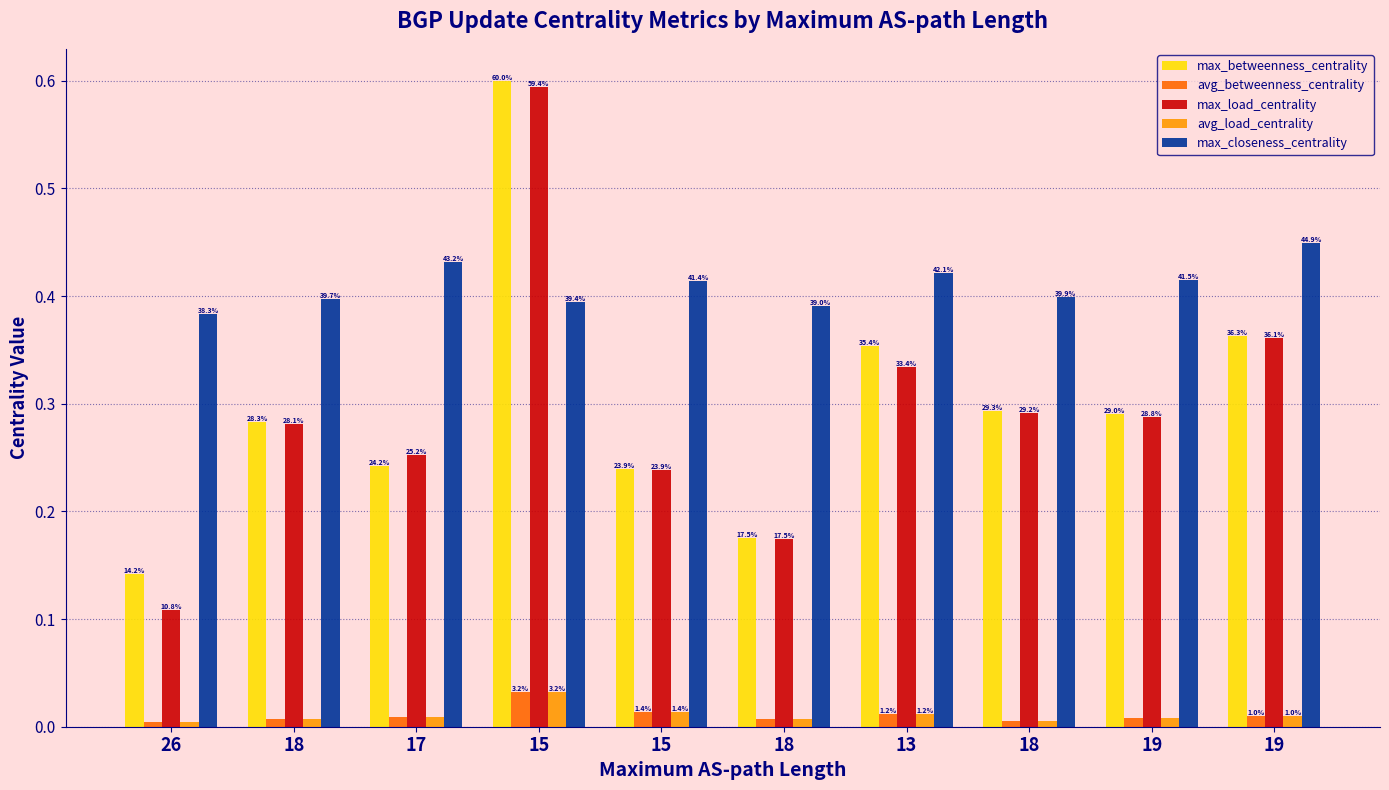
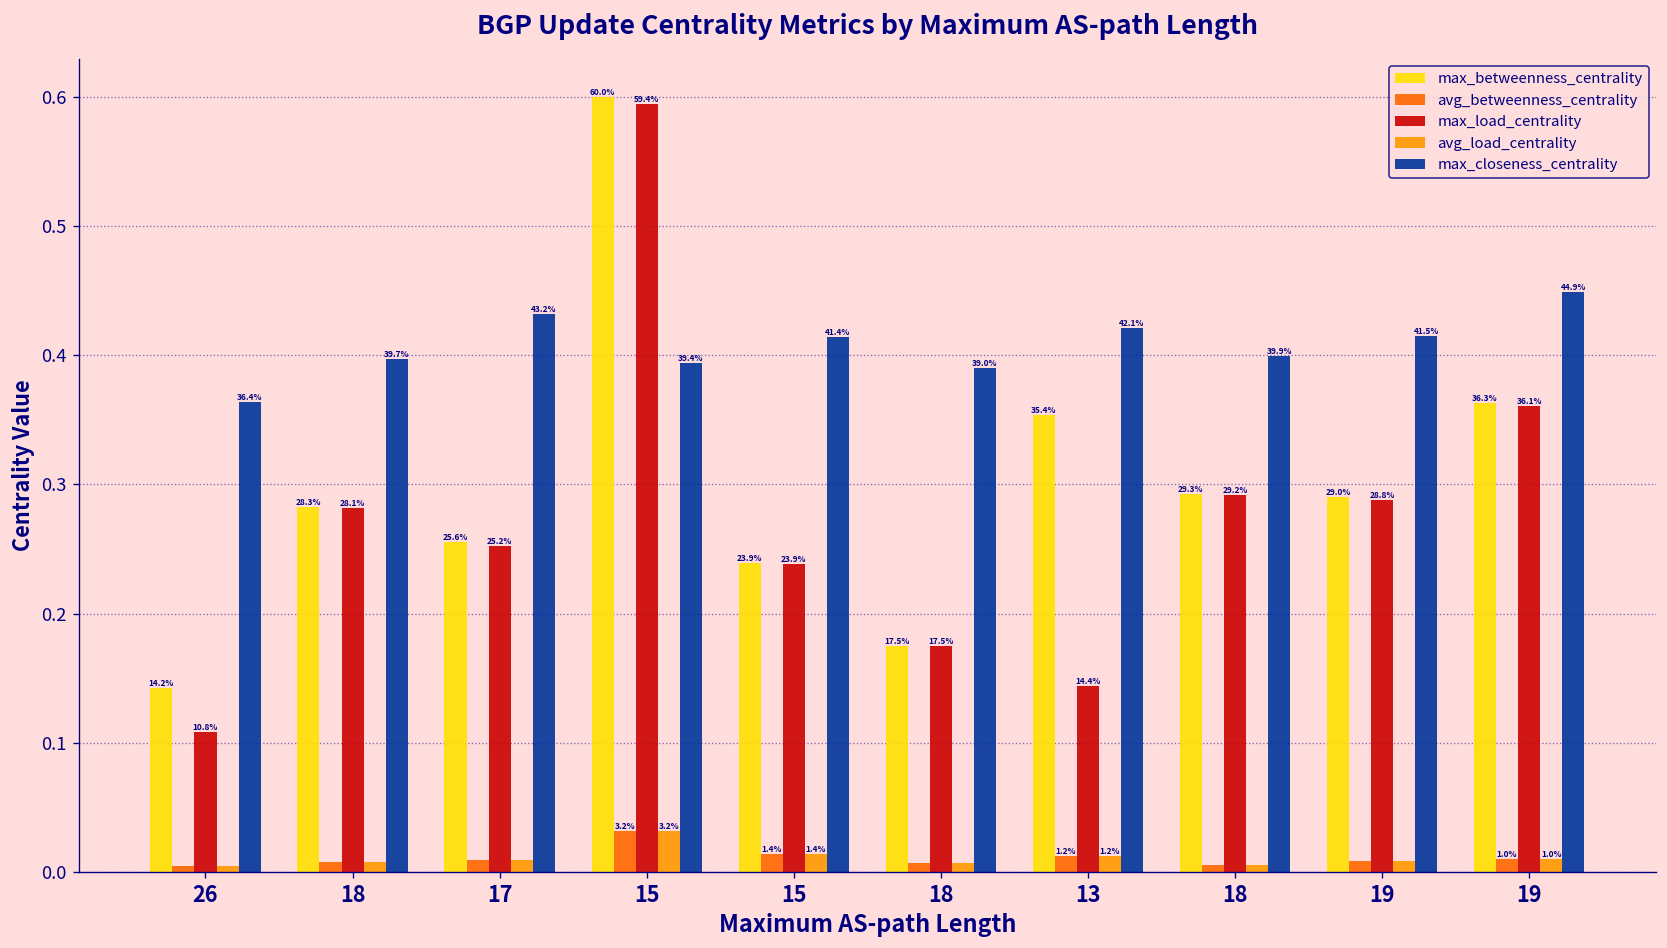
max_closeness_centrality, 26: 38.3% -> 36.4%
max_betweenness_centrality, 17: 24.2% -> 25.6%
max_load_centrality, 13: 33.4% -> 14.4%
